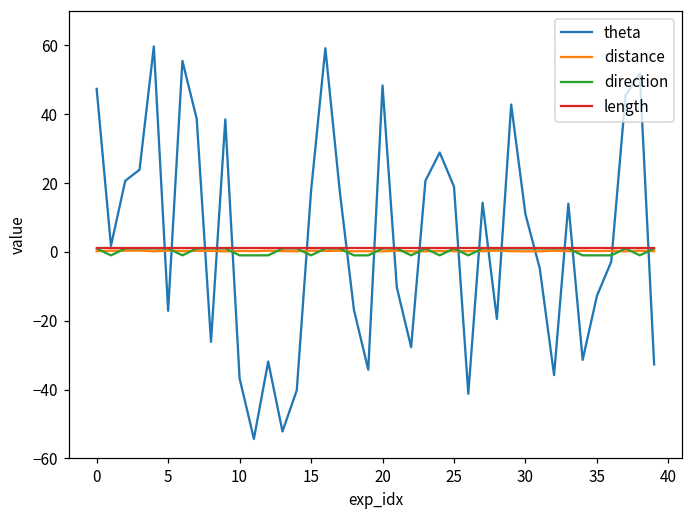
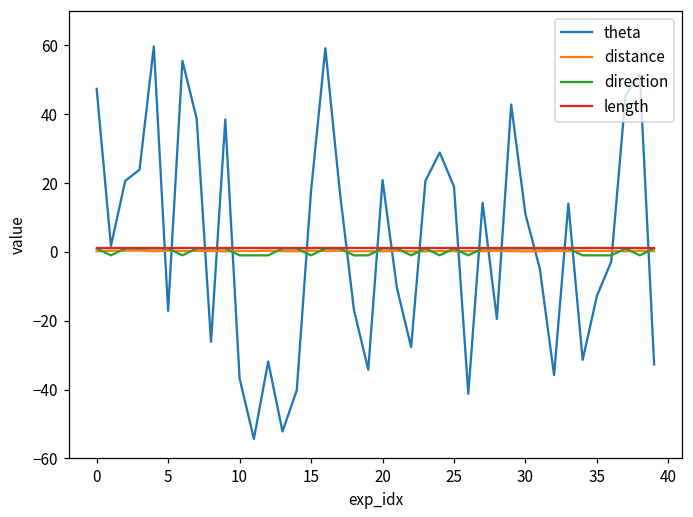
theta, 20: 48 -> 21
